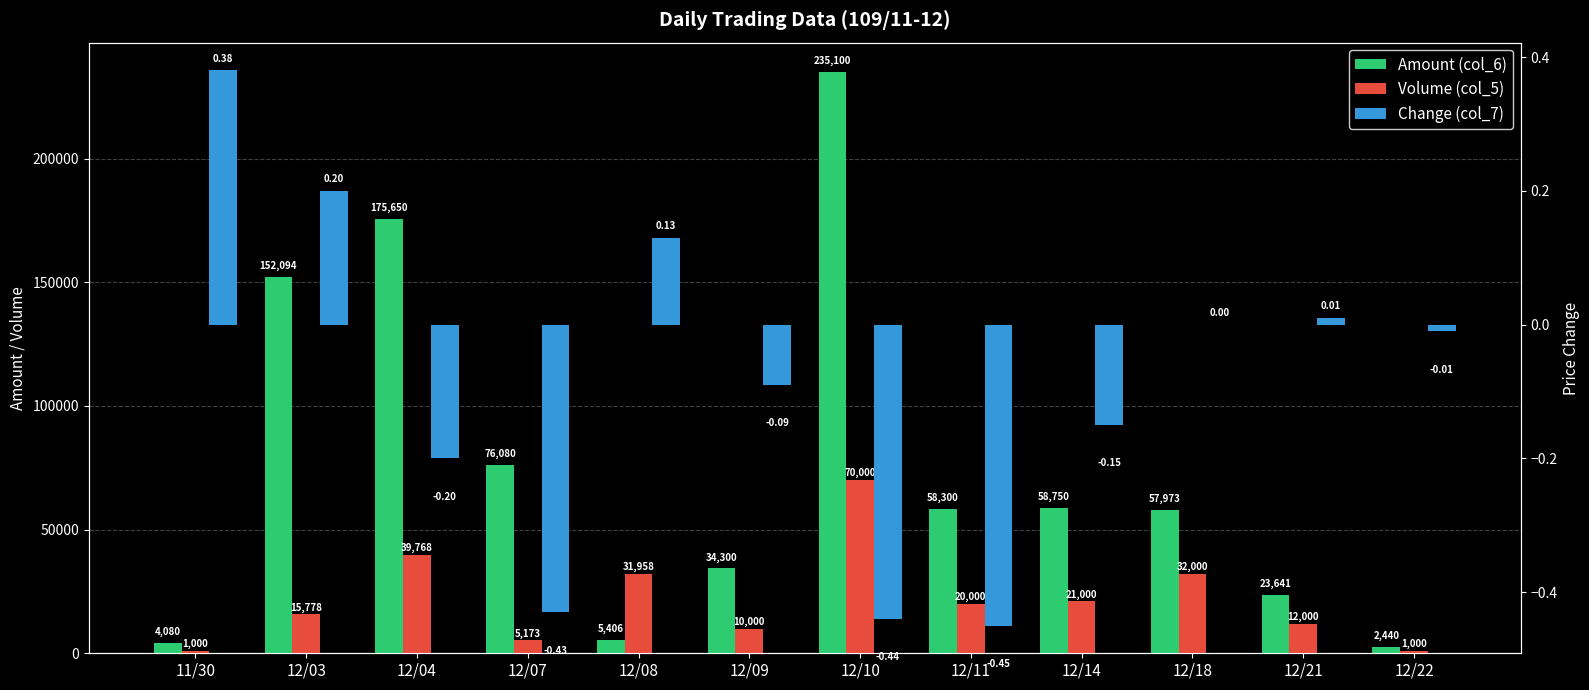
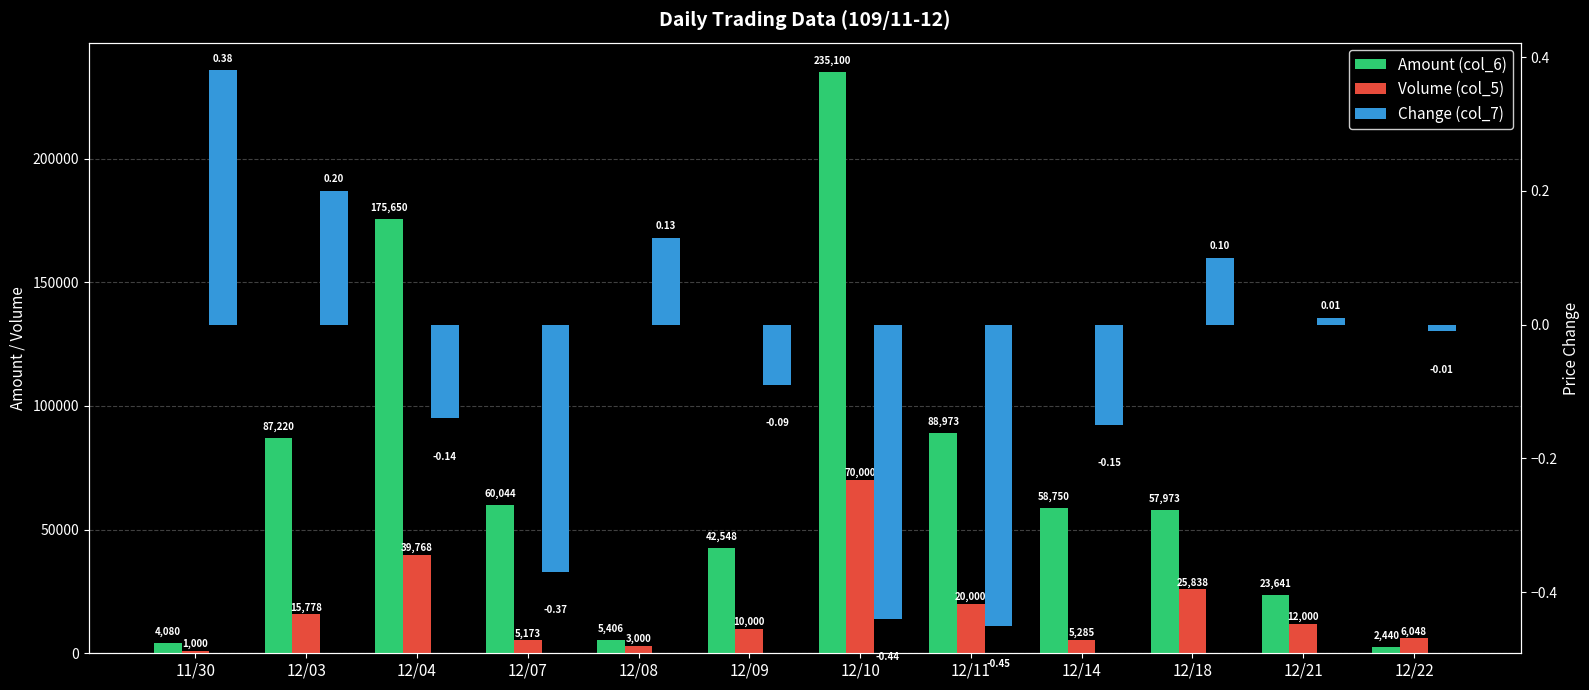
Amount (col_6), 12/03: 152,094 -> 87,220
Amount (col_6), 12/07: 76,080 -> 60,044
Volume (col_5), 12/08: 31,958 -> 3,000
Amount (col_6), 12/09: 34,300 -> 42,548
Amount (col_6), 12/11: 58,300 -> 88,973
Volume (col_5), 12/14: 21,000 -> 5,285
Volume (col_5), 12/18: 32,000 -> 25,838
Volume (col_5), 12/22: 1,000 -> 6,048
Change (col_7), 12/04: -0.20 -> -0.14
Change (col_7), 12/07: -0.43 -> -0.37
Change (col_7), 12/18: 0.00 -> 0.10
